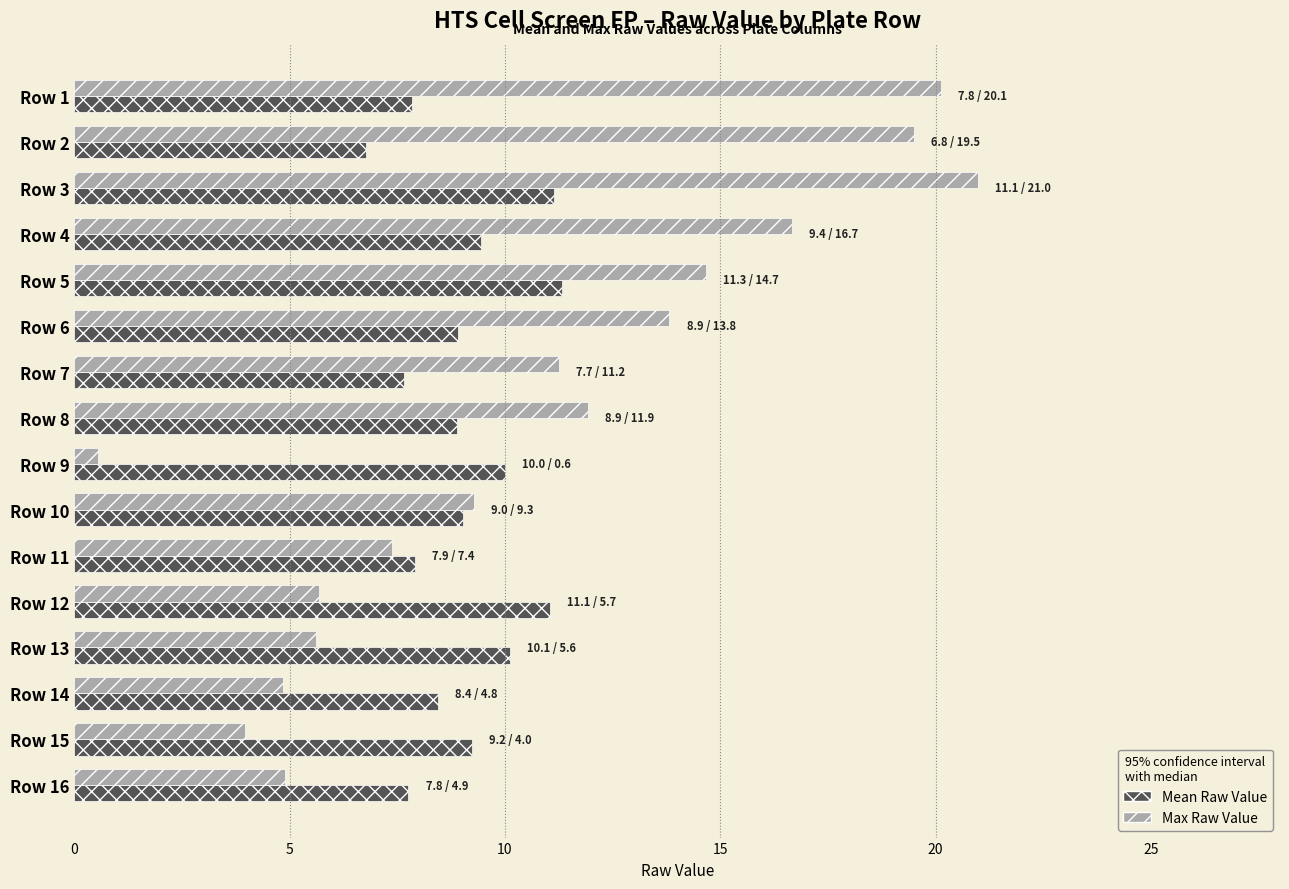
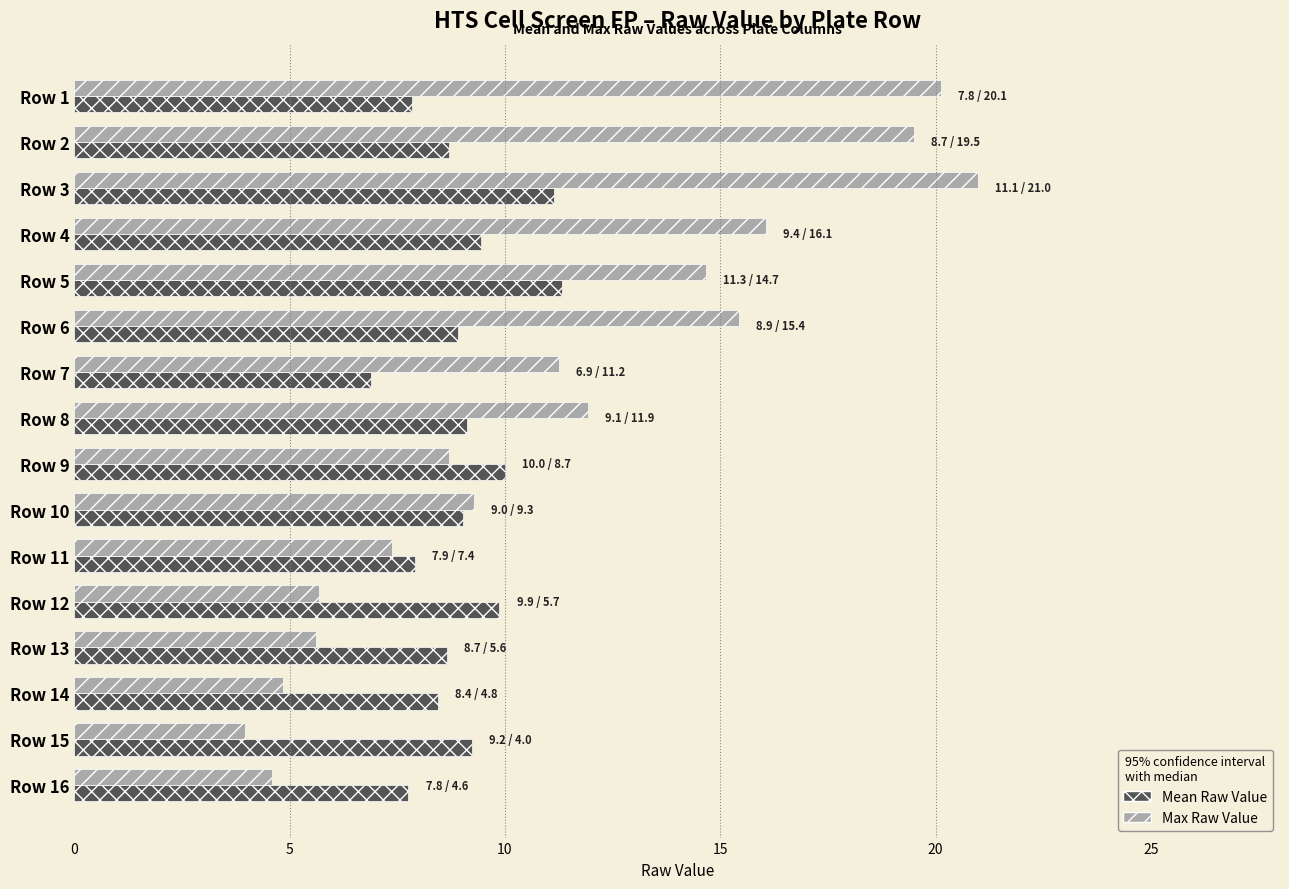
Mean Raw Value, Row 2: 6.8 -> 8.7
Max Raw Value, Row 4: 16.7 -> 16.1
Max Raw Value, Row 6: 13.8 -> 15.4
Mean Raw Value, Row 7: 7.7 -> 6.9
Mean Raw Value, Row 8: 8.9 -> 9.1
Max Raw Value, Row 9: 0.6 -> 8.7
Mean Raw Value, Row 12: 11.1 -> 9.9
Mean Raw Value, Row 13: 10.1 -> 8.7
Max Raw Value, Row 16: 4.9 -> 4.6
